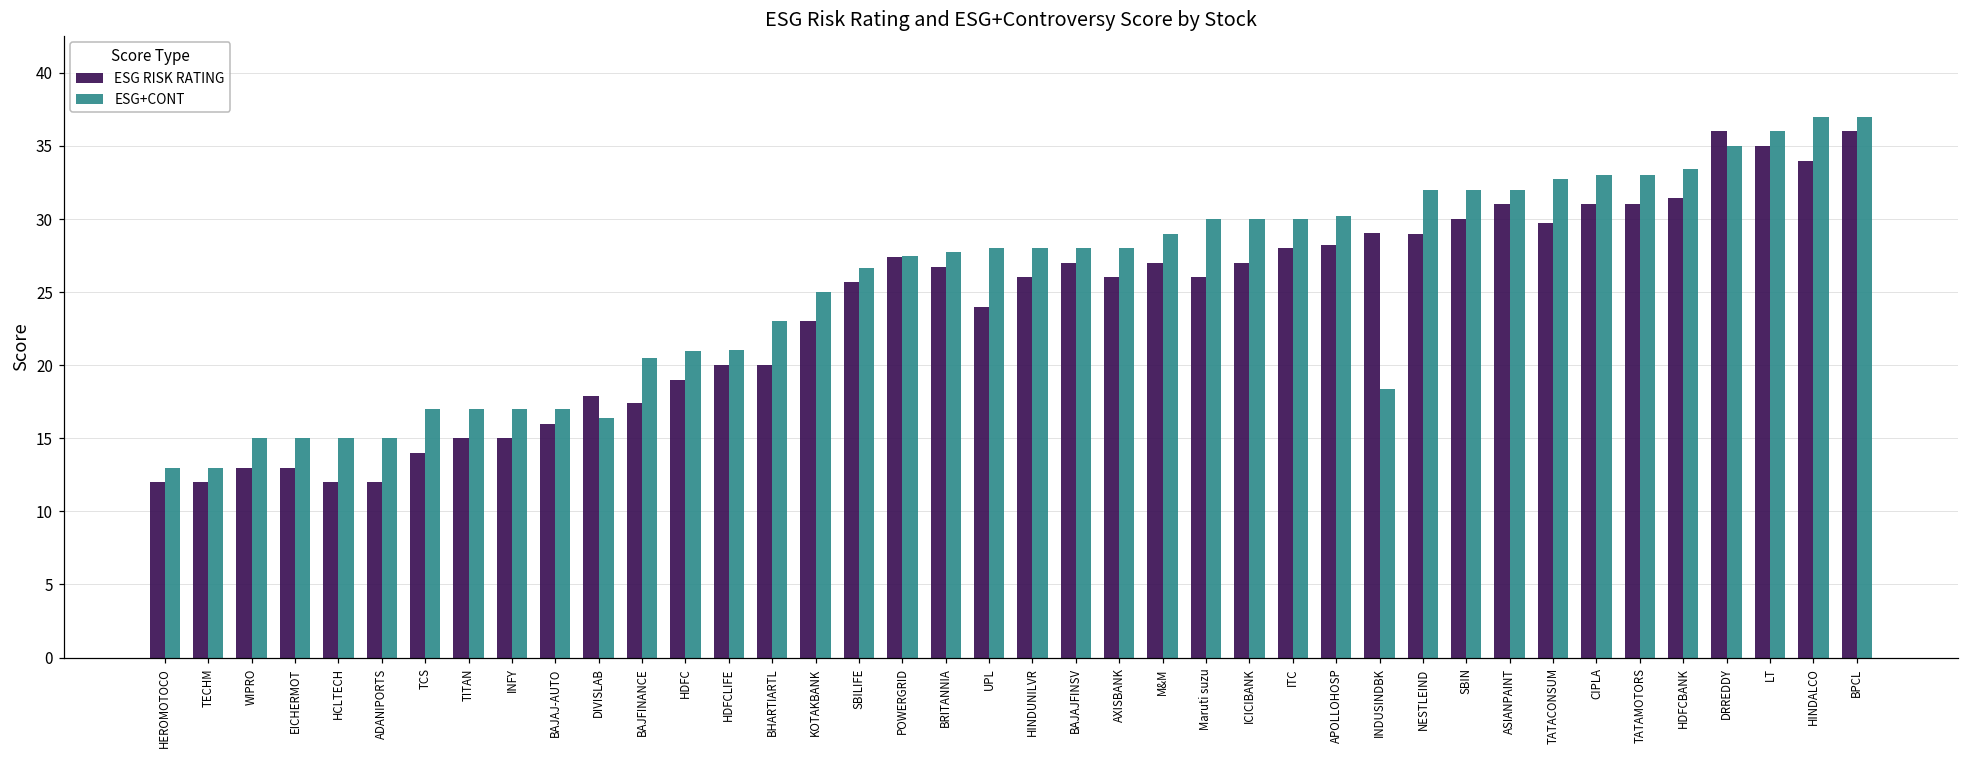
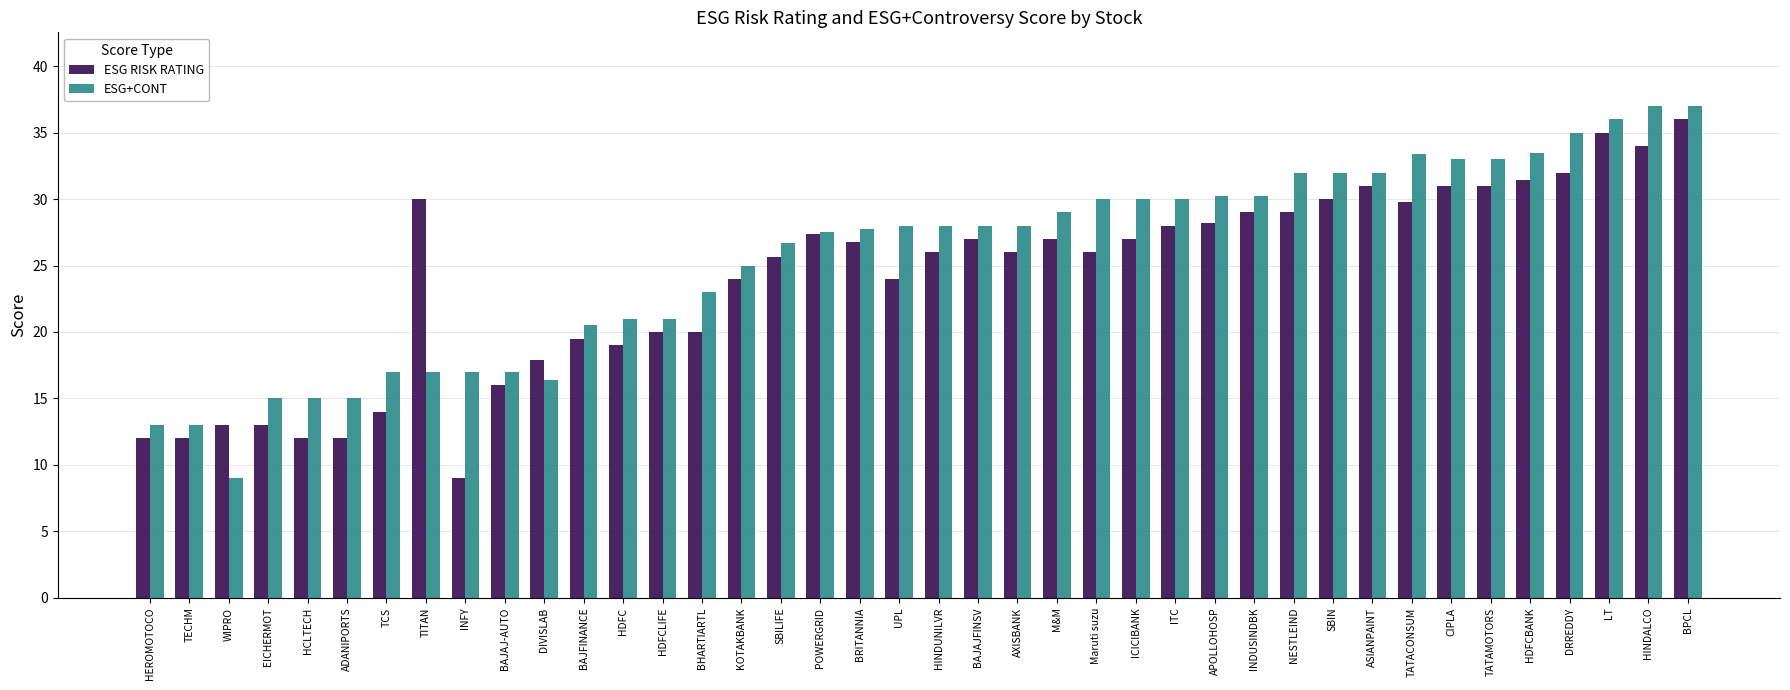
ESG+CONT, WIPRO: 15 -> 9
ESG RISK RATING, TITAN: 15 -> 30
ESG RISK RATING, INFY: 15 -> 9
ESG RISK RATING, BAJFINANCE: 17.4 -> 19.5
ESG RISK RATING, KOTAKBANK: 23 -> 24
ESG+CONT, INDUSINDBK: 18.4 -> 30.2
ESG+CONT, TATACONSUM: 32.8 -> 33.4
ESG RISK RATING, DRREDDY: 36 -> 32
